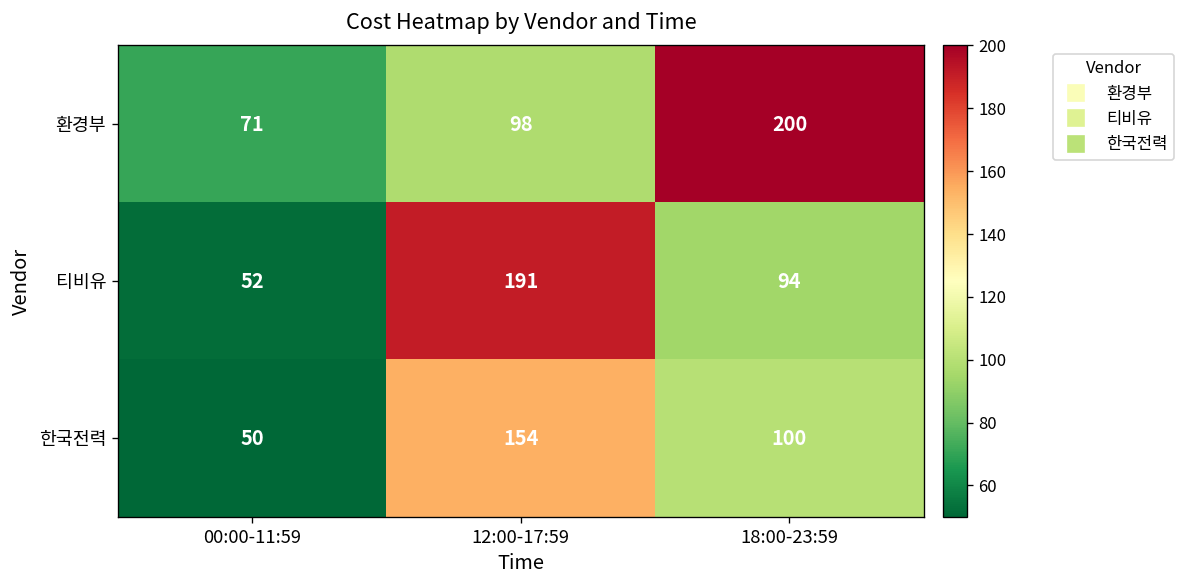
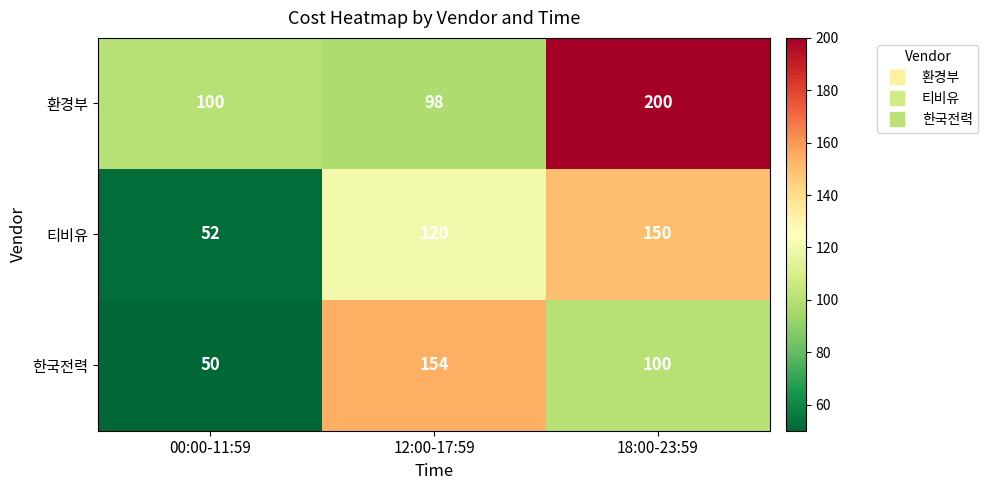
환경부, 00:00-11:59: 71 -> 100
티비유, 12:00-17:59: 191 -> 120
티비유, 18:00-23:59: 94 -> 150
